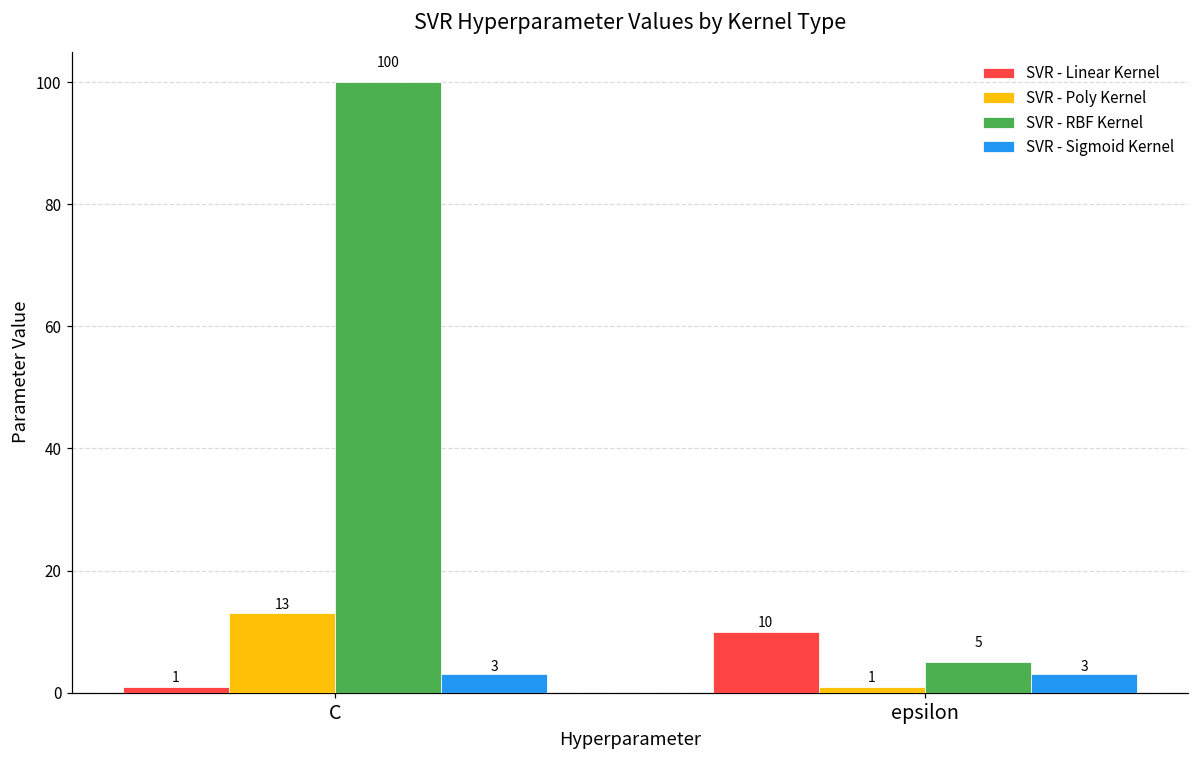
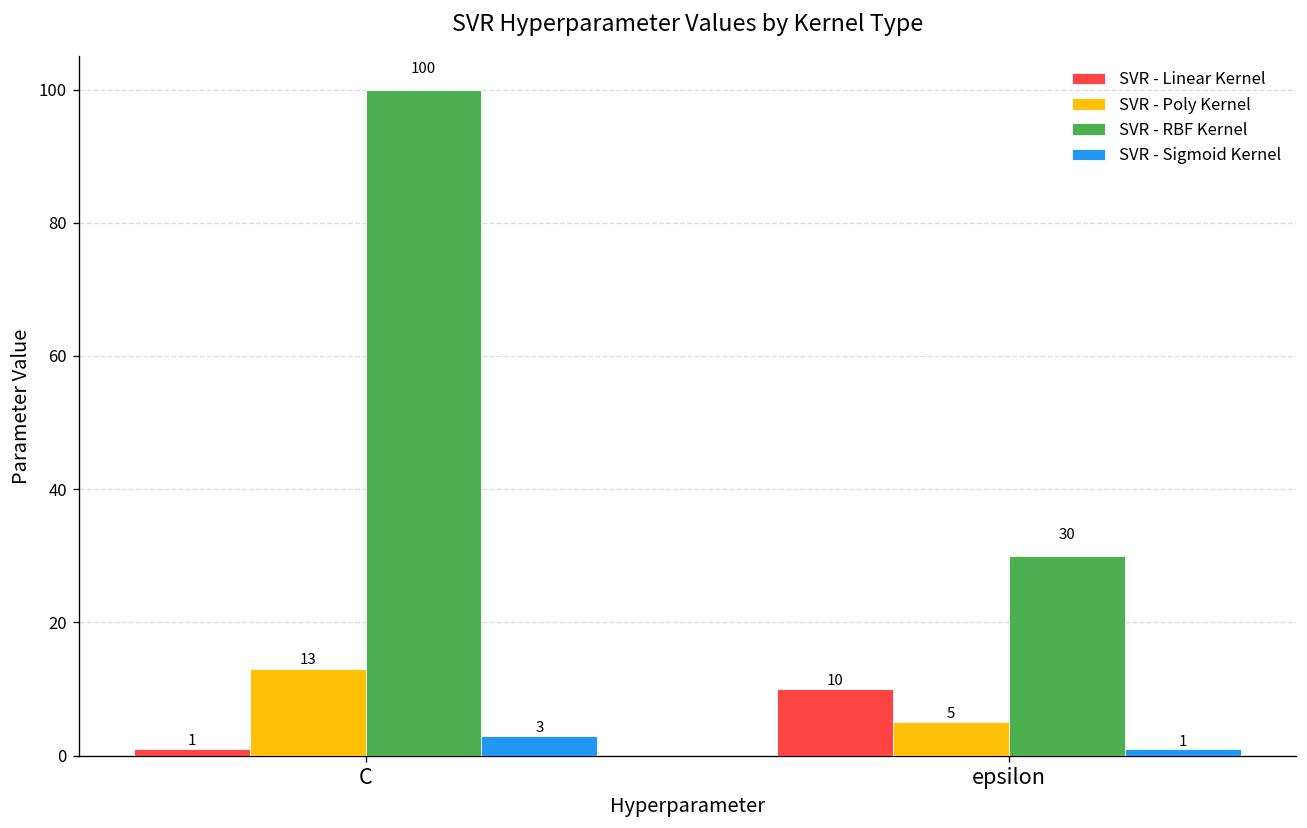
SVR - Poly Kernel, epsilon: 1 -> 5
SVR - RBF Kernel, epsilon: 5 -> 30
SVR - Sigmoid Kernel, epsilon: 3 -> 1
